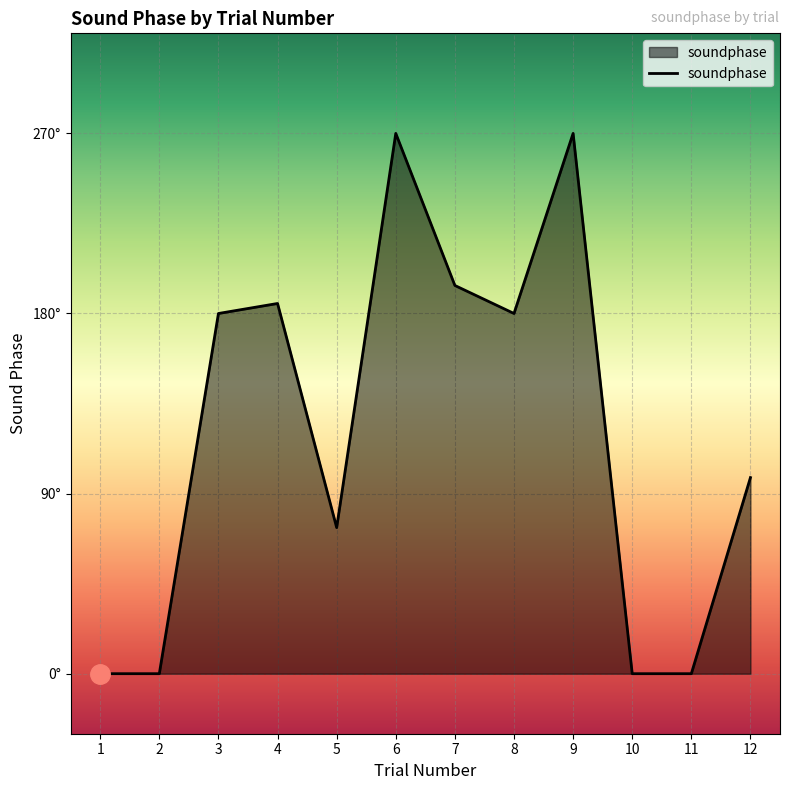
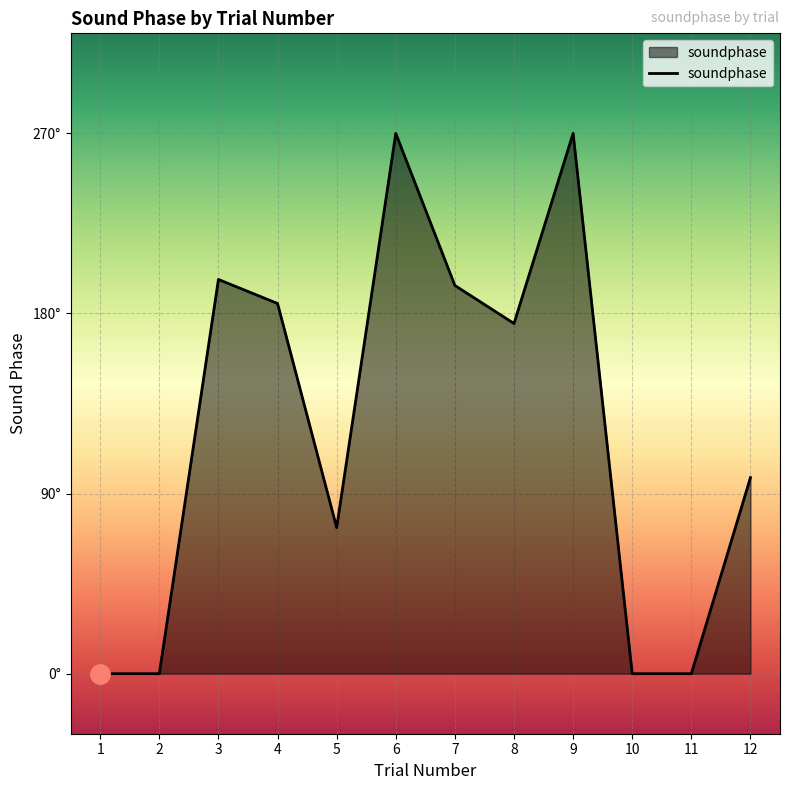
soundphase, 3: 180° -> 197°
soundphase, 8: 180° -> 175°
